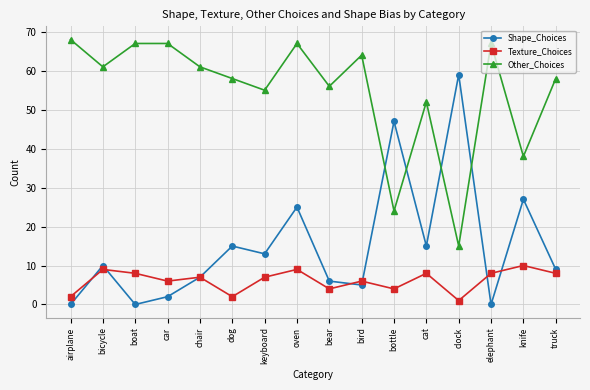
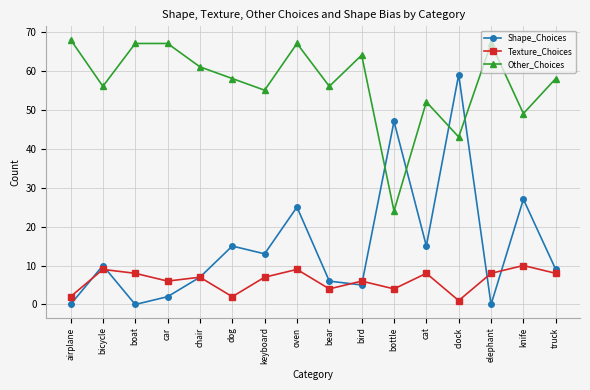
Other_Choices, bicycle: 61 -> 56
Other_Choices, clock: 15 -> 43
Other_Choices, knife: 38 -> 49
